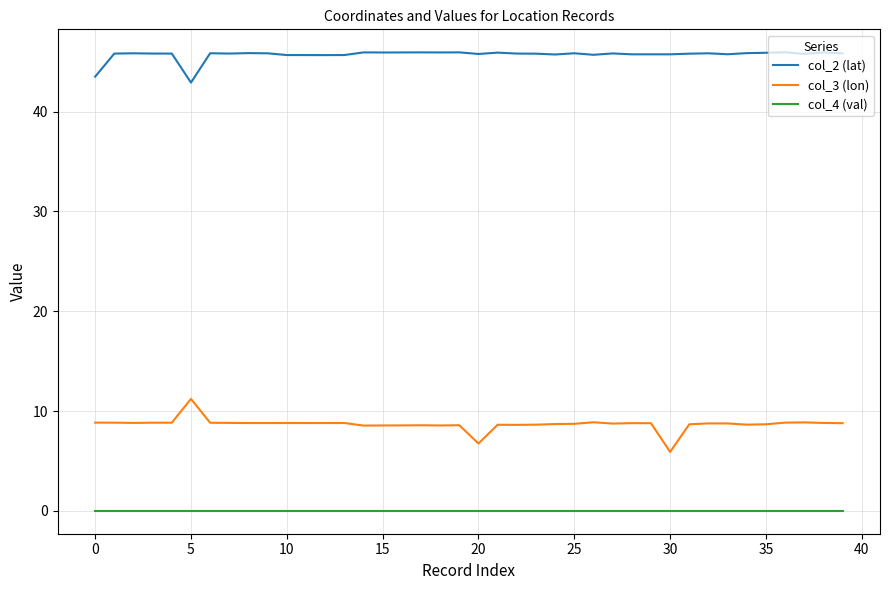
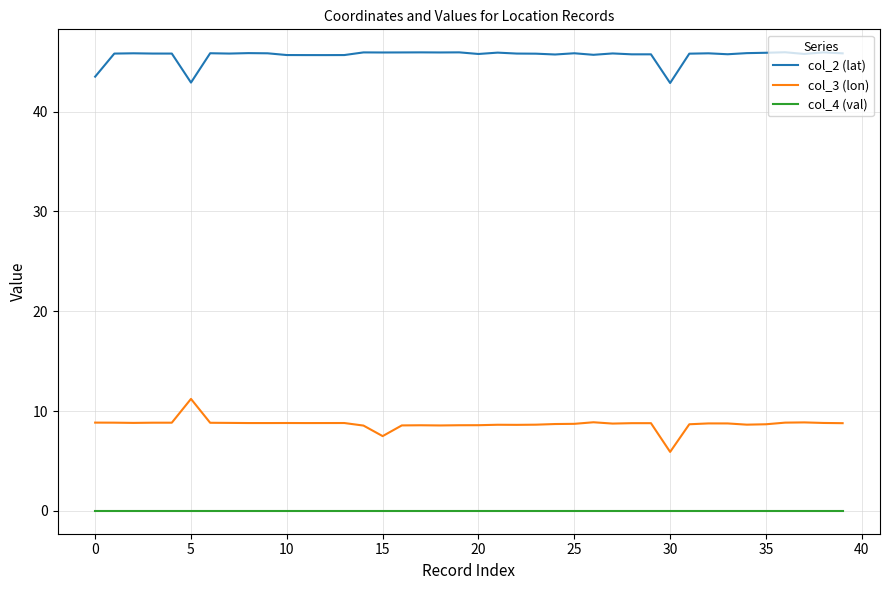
col_3 (lon), 15: 9 -> 7
col_3 (lon), 20: 7 -> 9
col_2 (lat), 30: 46 -> 43
